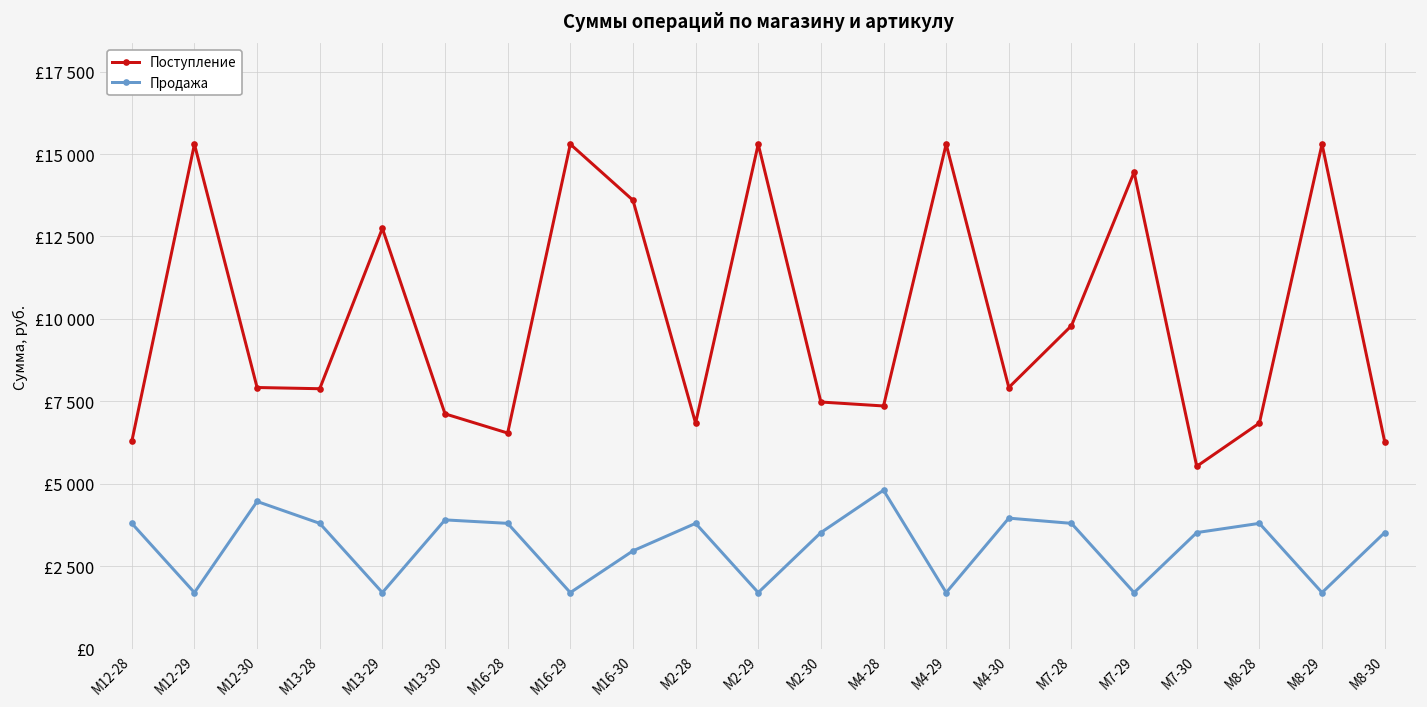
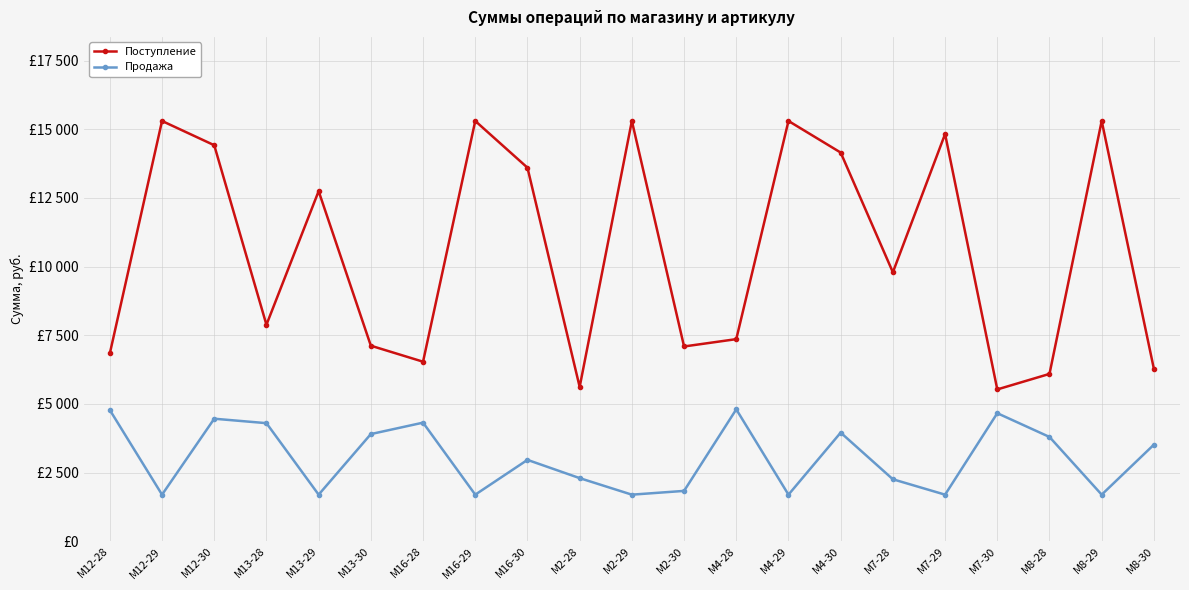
Поступление, M12-28: £6300 -> £6800
Продажа, M12-28: £3800 -> £4800
Поступление, M12-30: £7900 -> £14400
Продажа, M13-28: £3800 -> £4300
Продажа, M16-28: £3800 -> £4300
Поступление, M2-28: £6800 -> £5600
Продажа, M2-28: £3800 -> £2300
Поступление, M2-30: £7500 -> £7100
Продажа, M2-30: £3500 -> £1800
Поступление, M4-30: £7900 -> £14200
Продажа, M7-28: £3800 -> £2300
Поступление, M7-29: £14500 -> £14800
Продажа, M7-30: £3500 -> £4700
Поступление, M8-28: £6800 -> £6100
